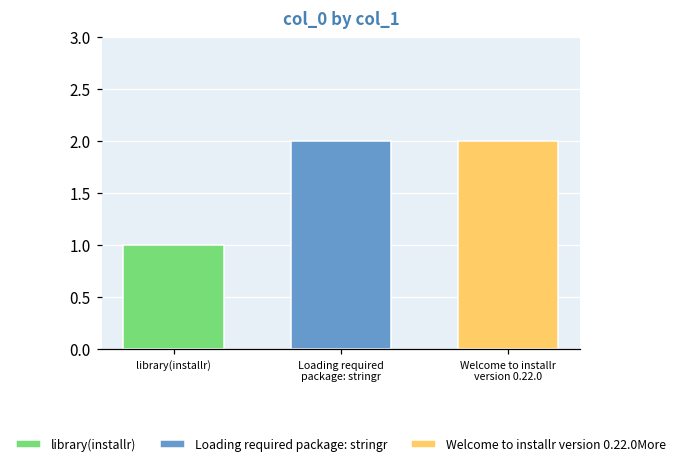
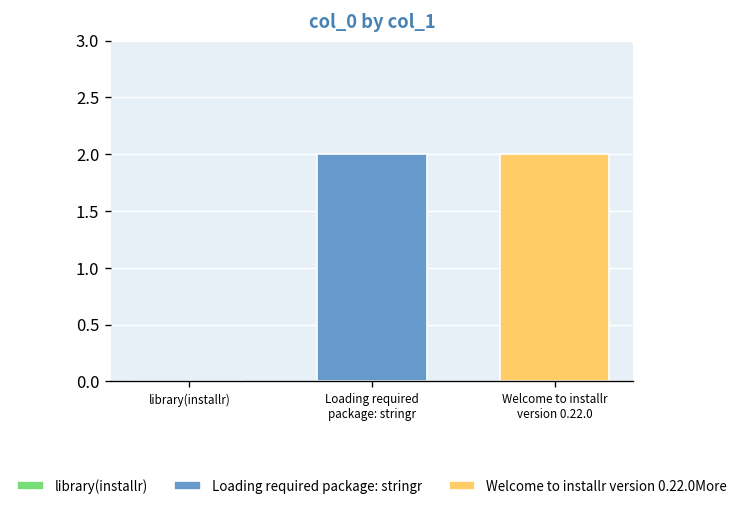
library(installr): 1 -> 0
